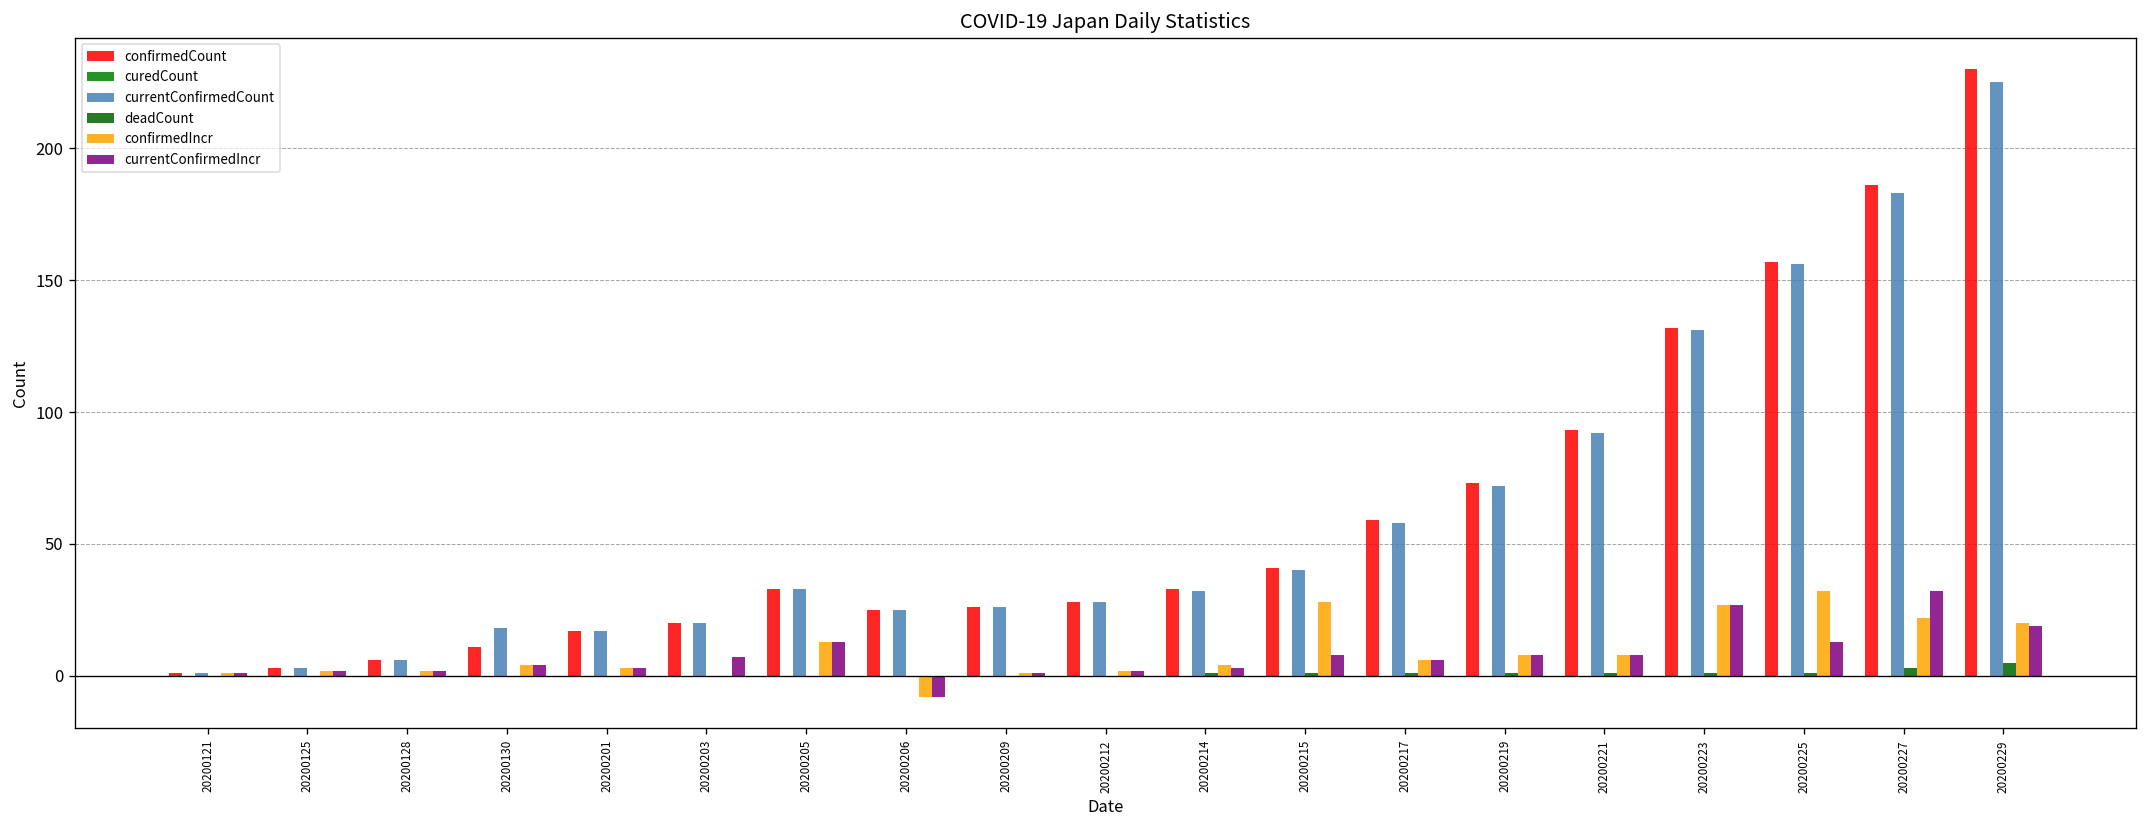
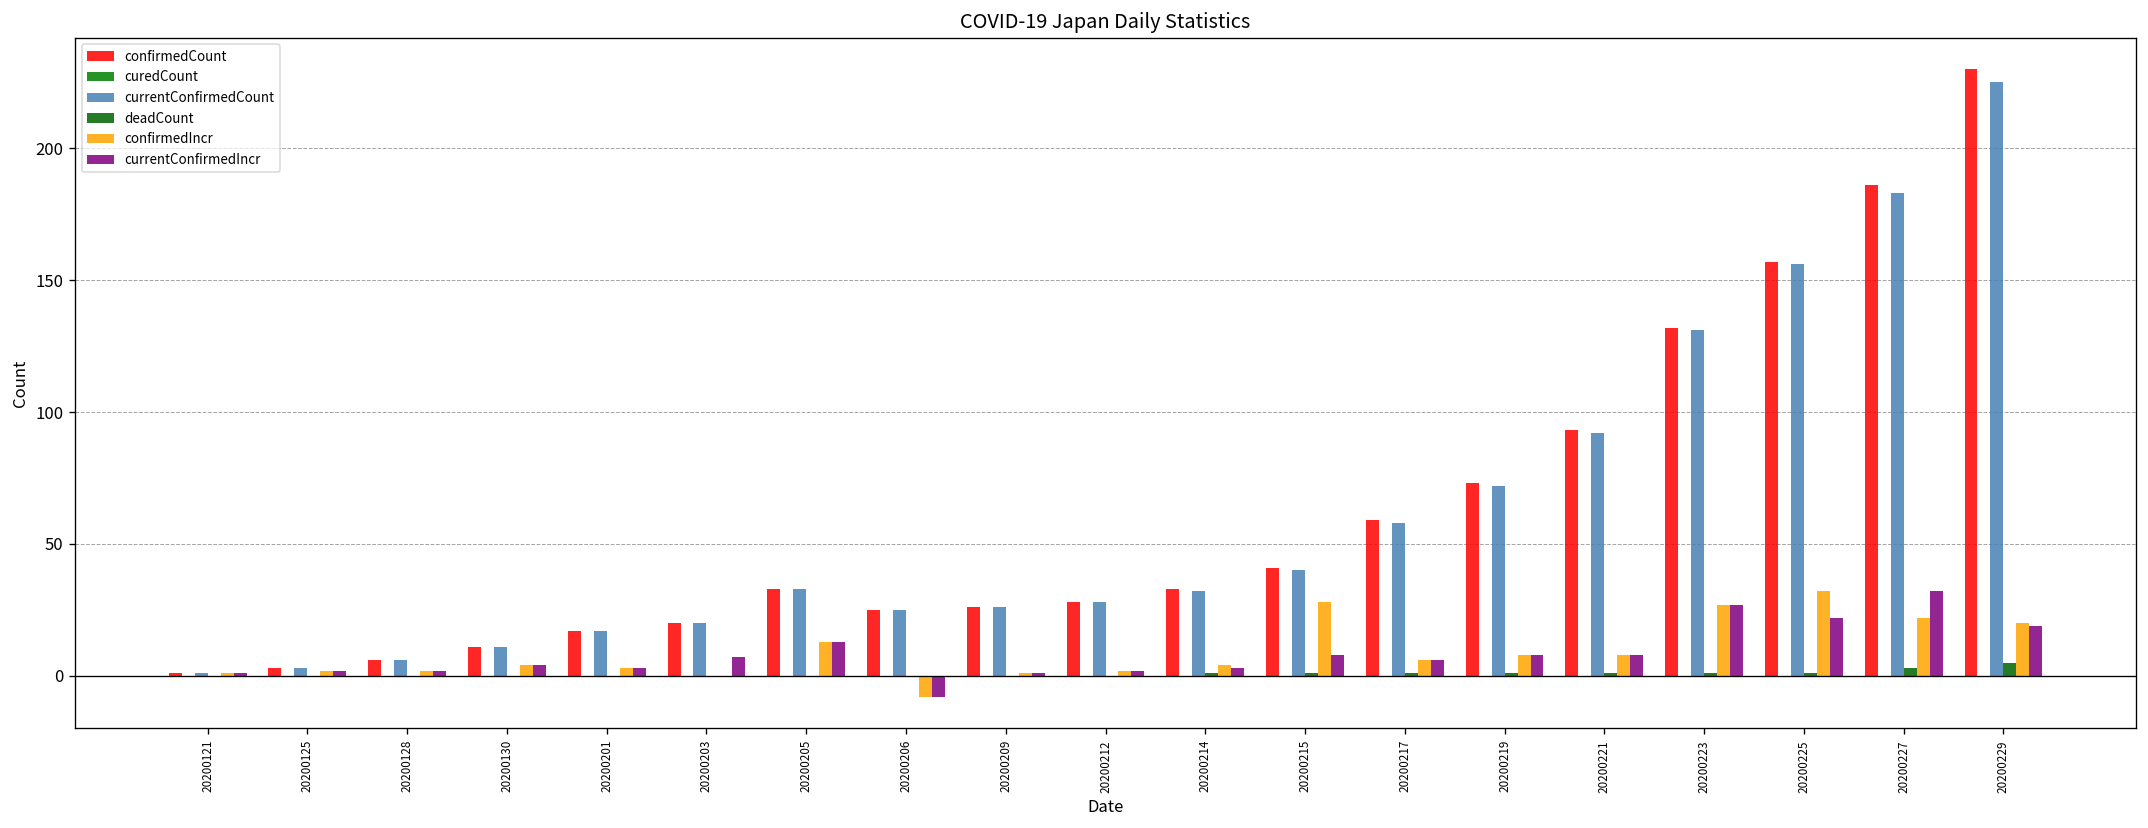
currentConfirmedCount, 20200130: 18 -> 11
currentConfirmedIncr, 20200225: 13 -> 22
